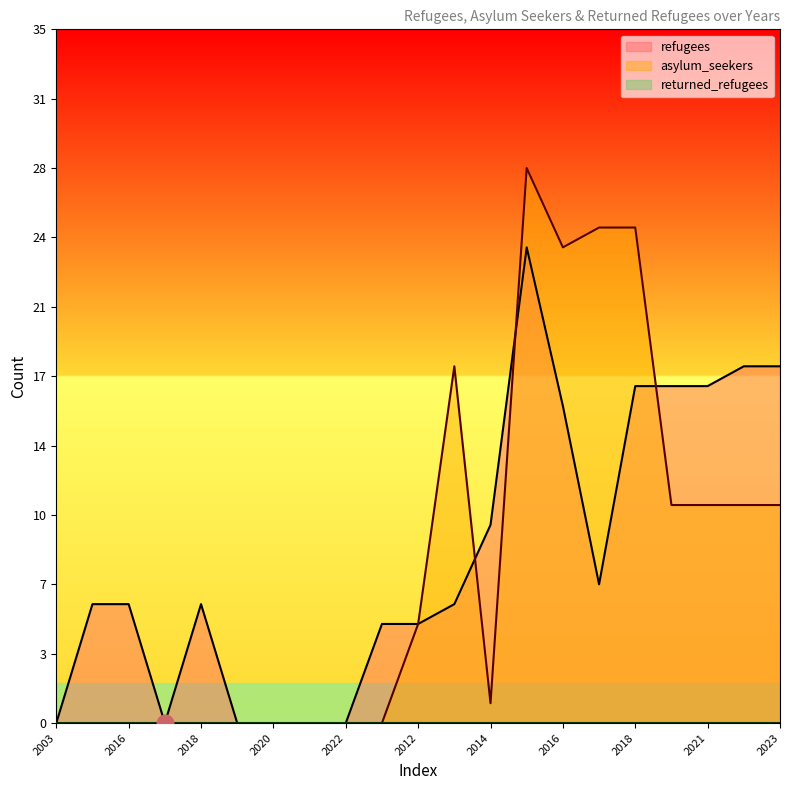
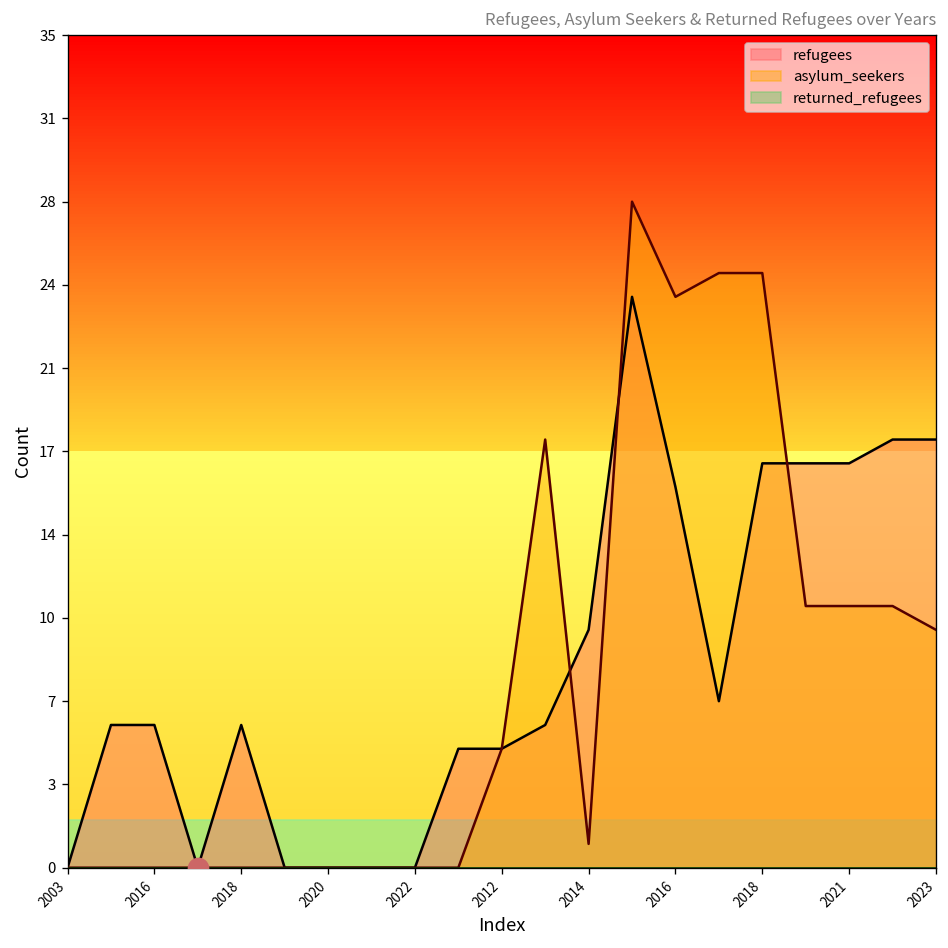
asylum_seekers, 2023: 11 -> 10
